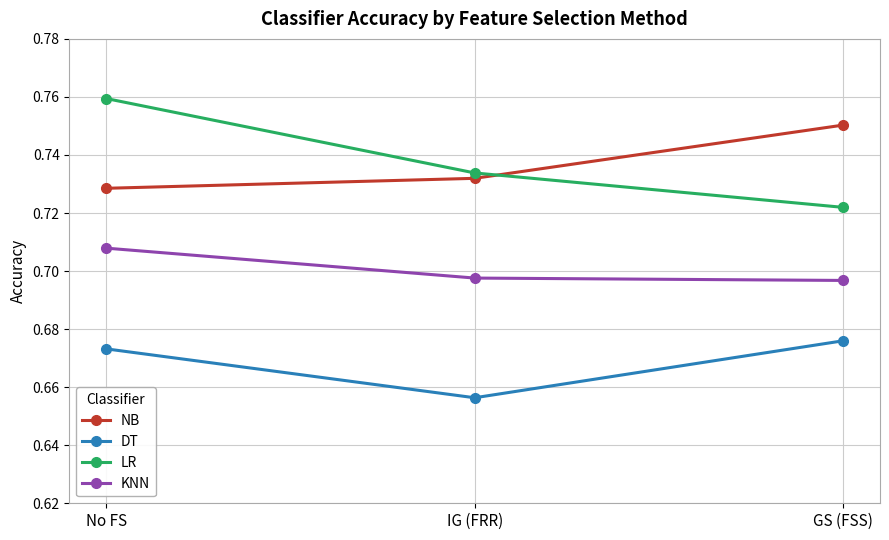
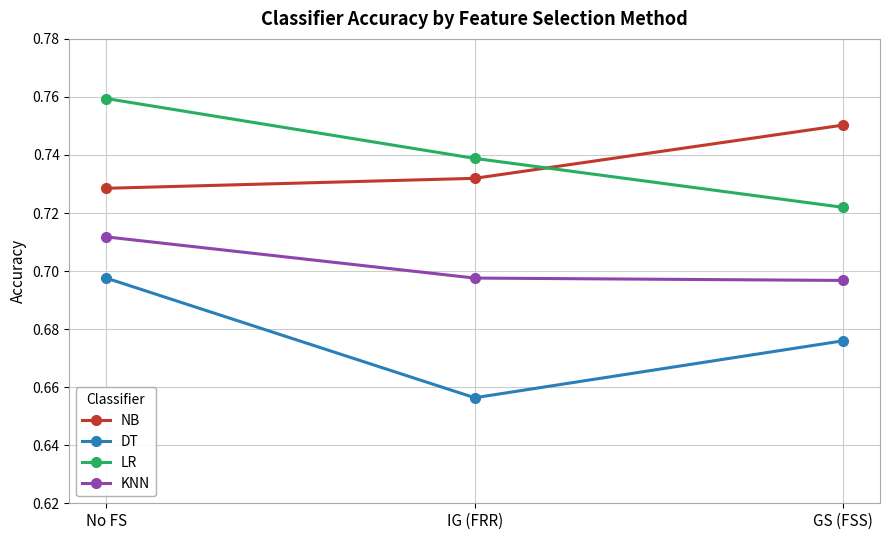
DT, No FS: 0.673 -> 0.698
KNN, No FS: 0.708 -> 0.712
LR, IG (FRR): 0.734 -> 0.739
